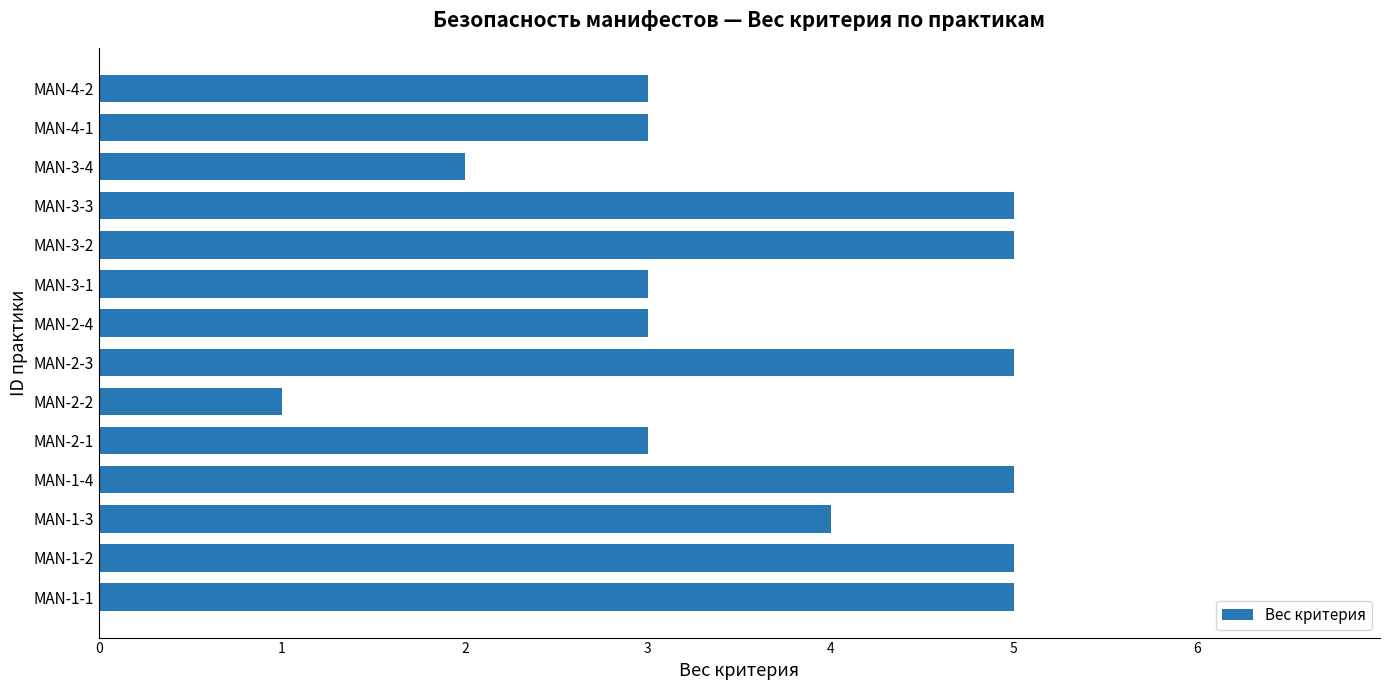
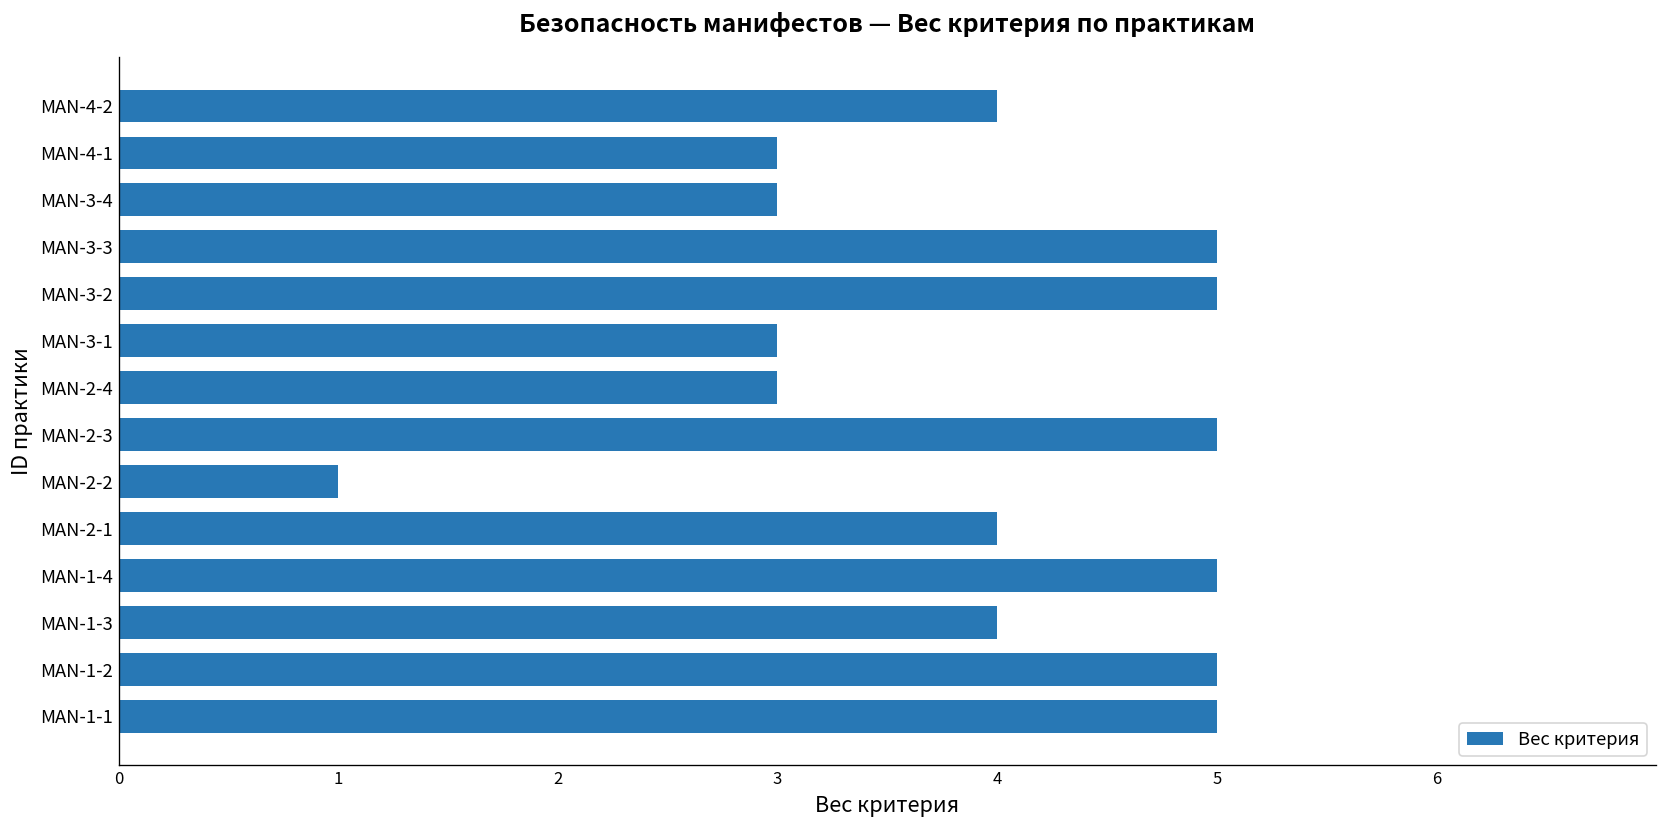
MAN-4-2: 3 -> 4
MAN-3-4: 2 -> 3
MAN-2-1: 3 -> 4
